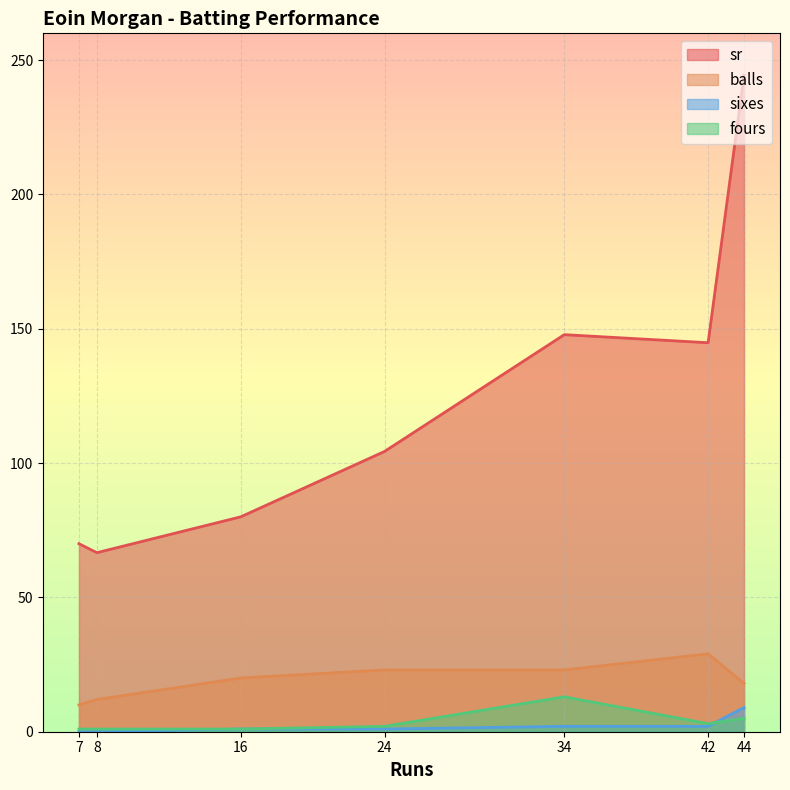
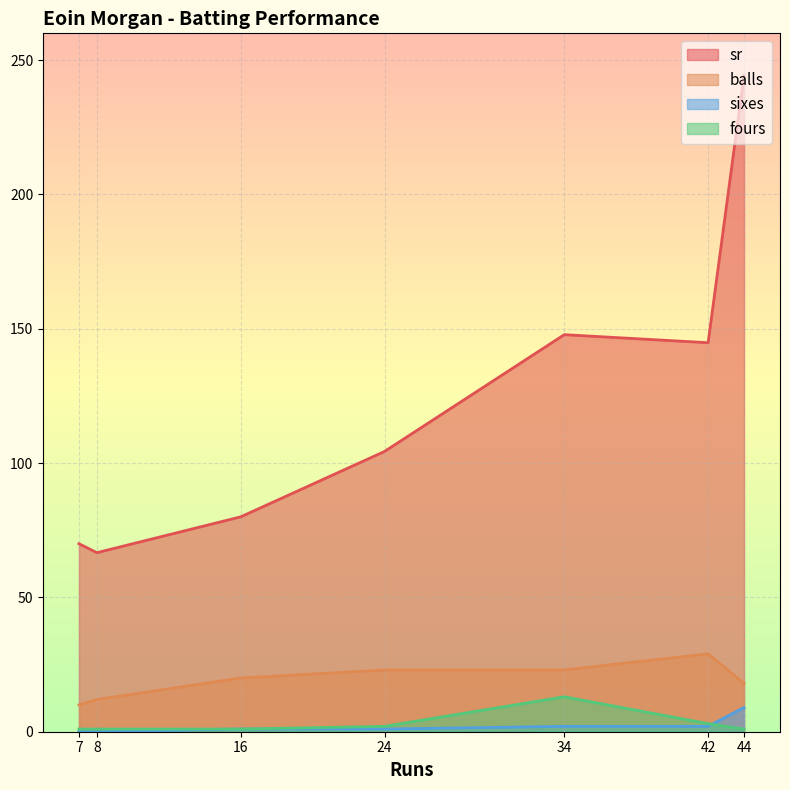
fours, 44: 5 -> 1
